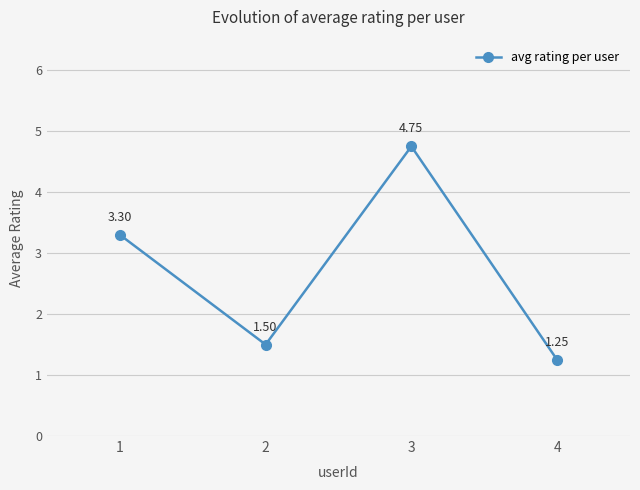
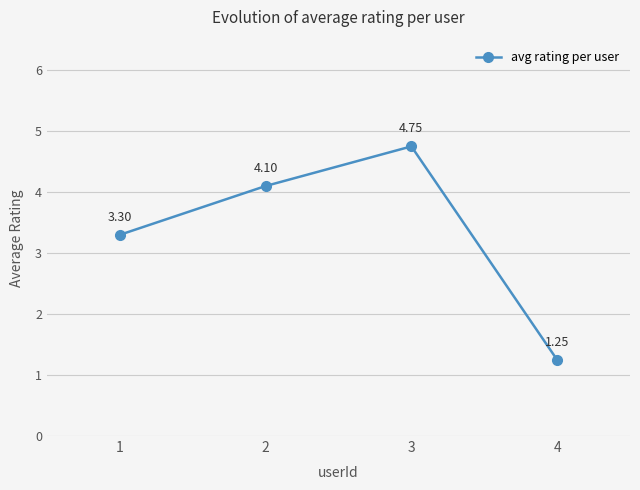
2: 1.50 -> 4.10
